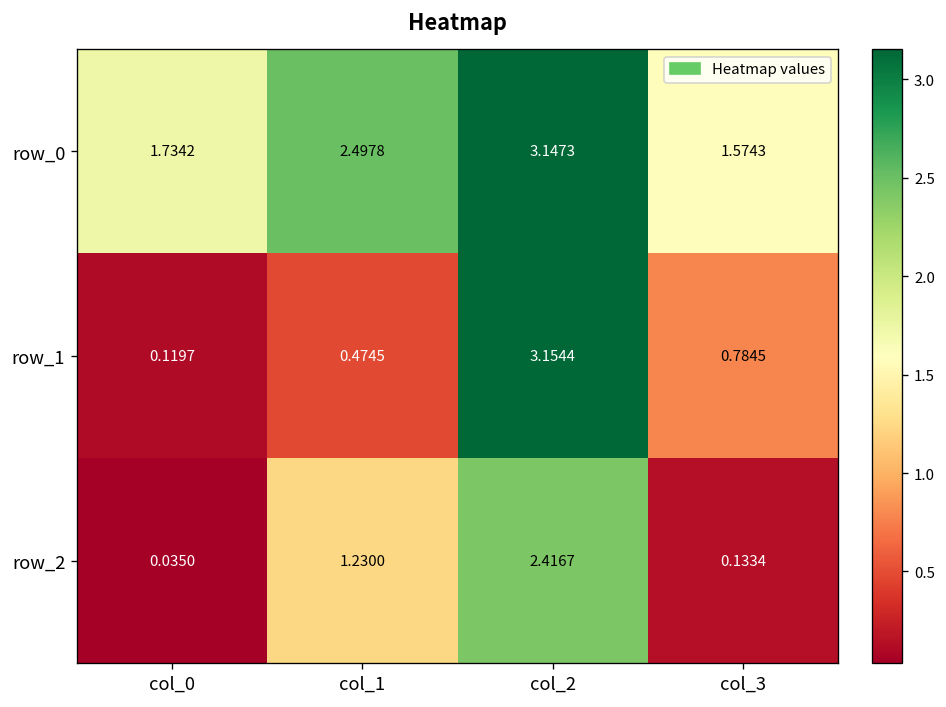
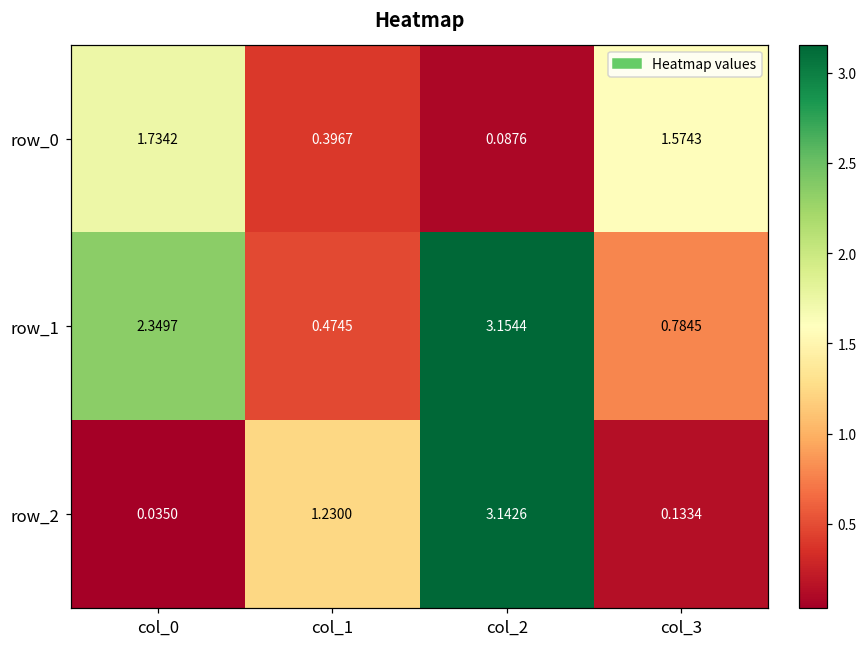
row_0, col_1: 2.4978 -> 0.3967
row_0, col_2: 3.1473 -> 0.0876
row_1, col_0: 0.1197 -> 2.3497
row_2, col_2: 2.4167 -> 3.1426
